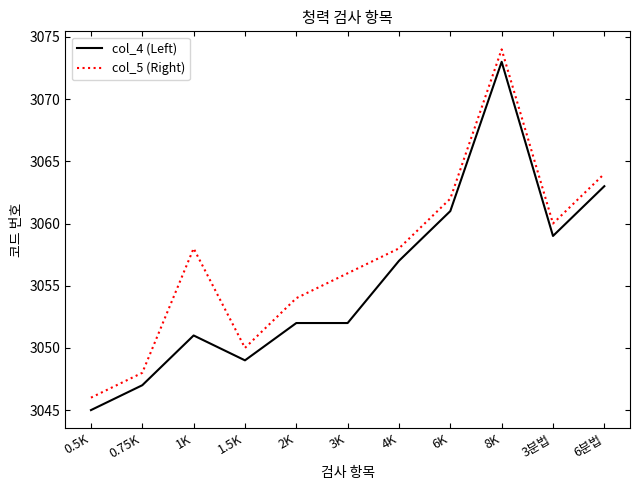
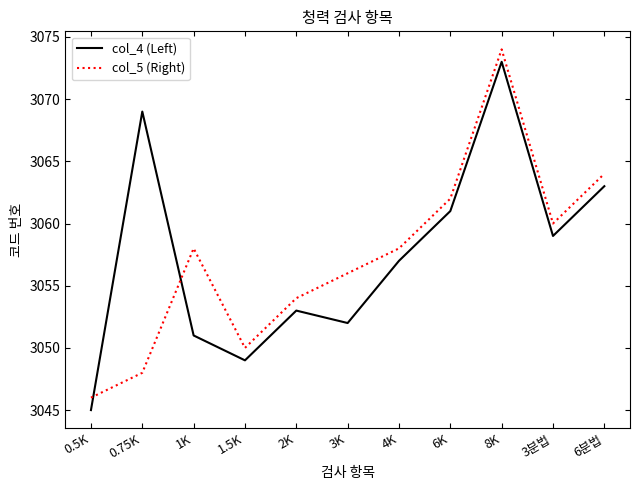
col_4 (Left), 0.75K: 3047 -> 3069
col_4 (Left), 2K: 3052 -> 3053
